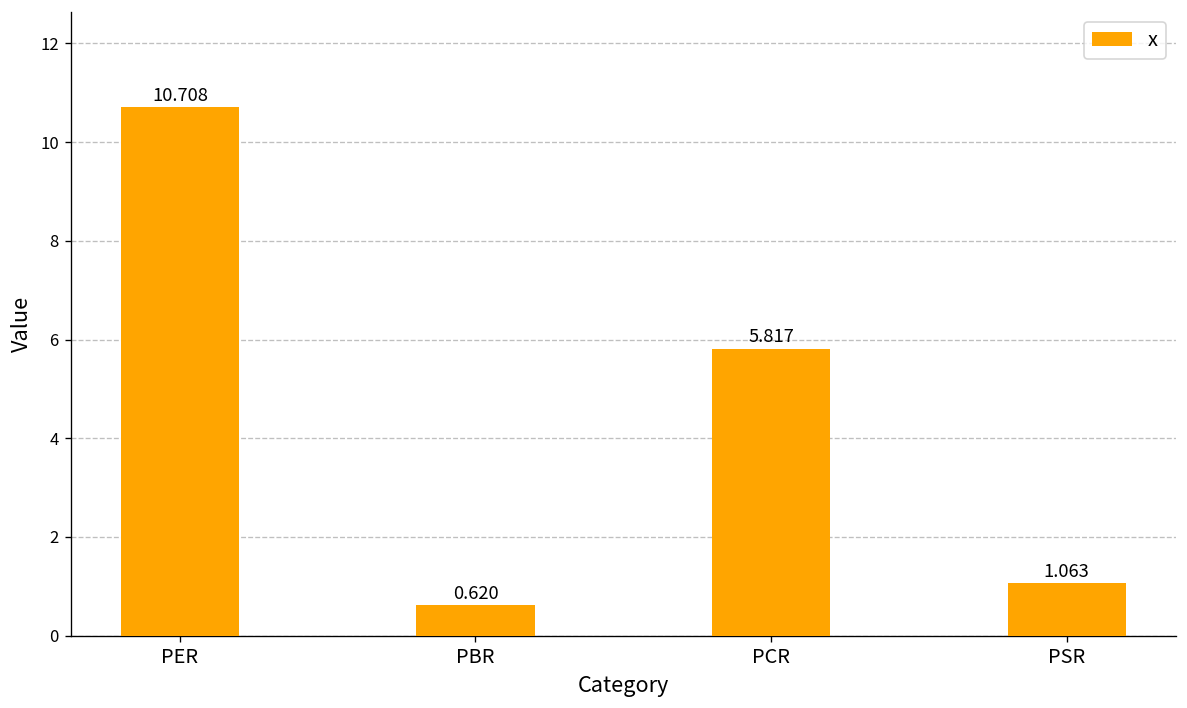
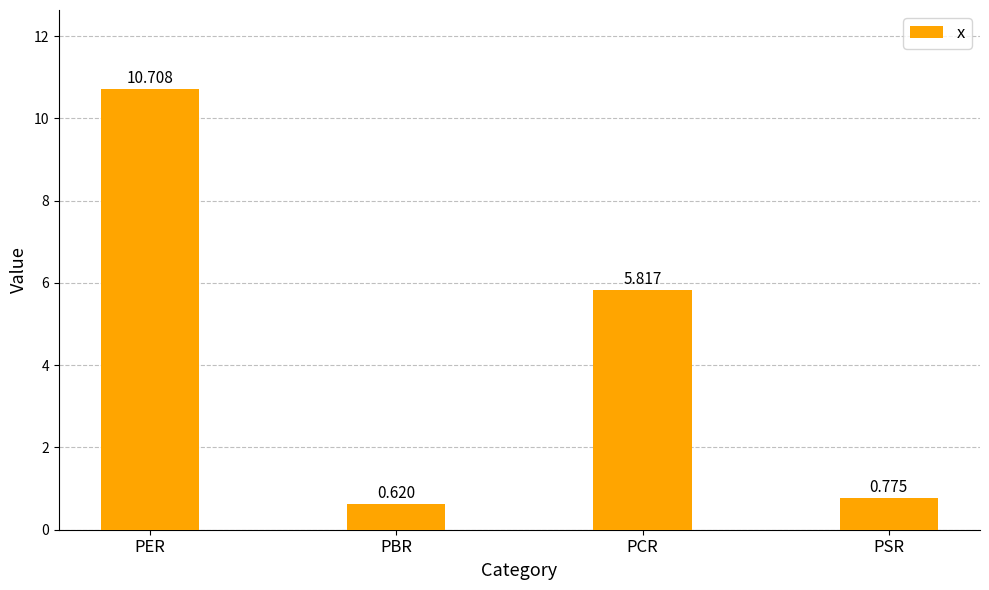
PSR: 1.063 -> 0.775
